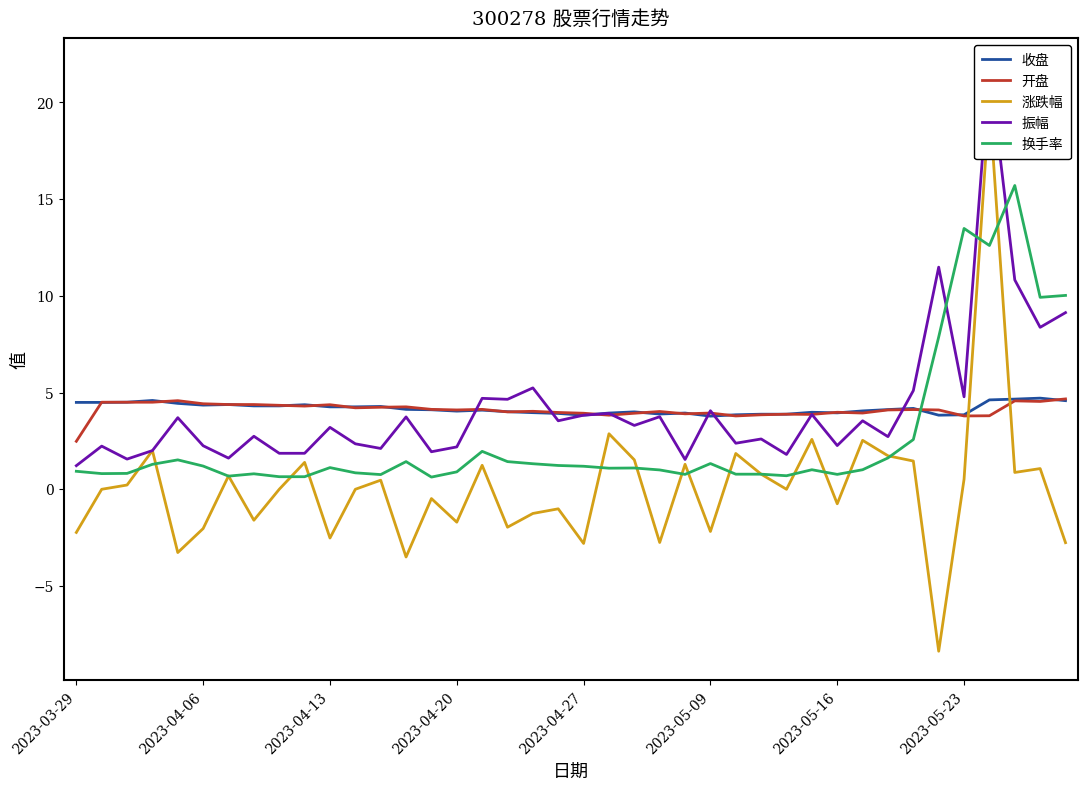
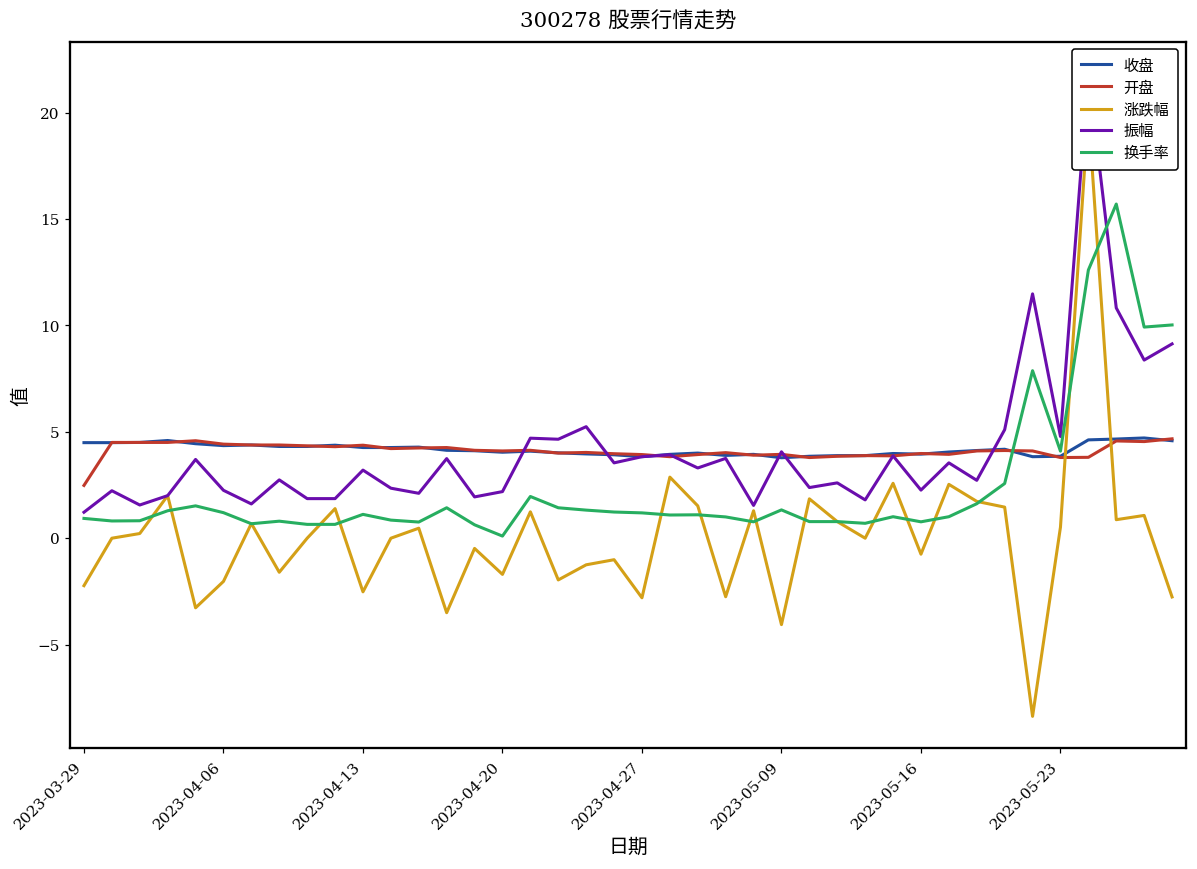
换手率, 2023-04-20: 0.9 -> 0.1
涨跌幅, 2023-05-09: -2.2 -> -4.1
换手率, 2023-05-23: 13.5 -> 4.1
